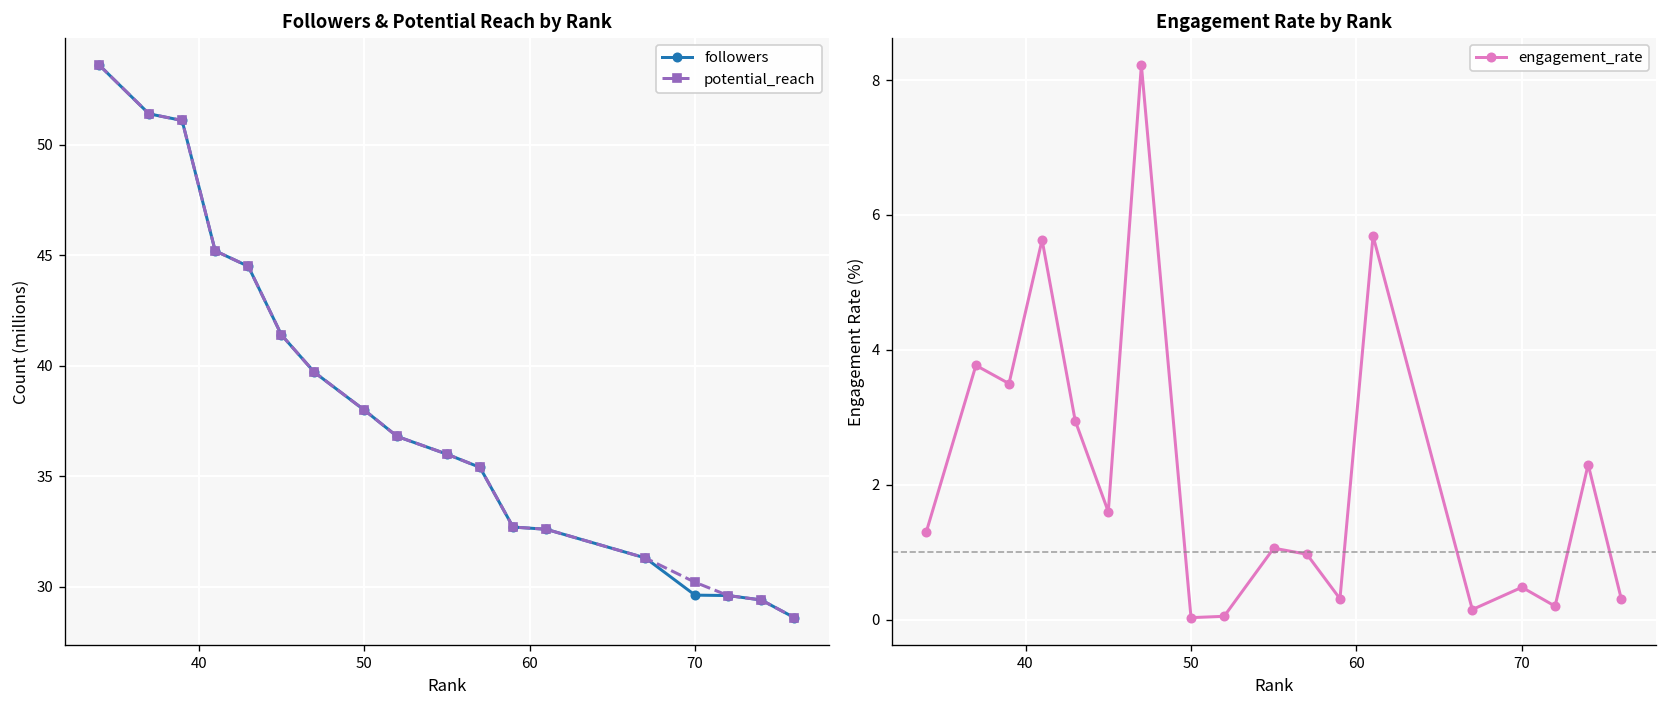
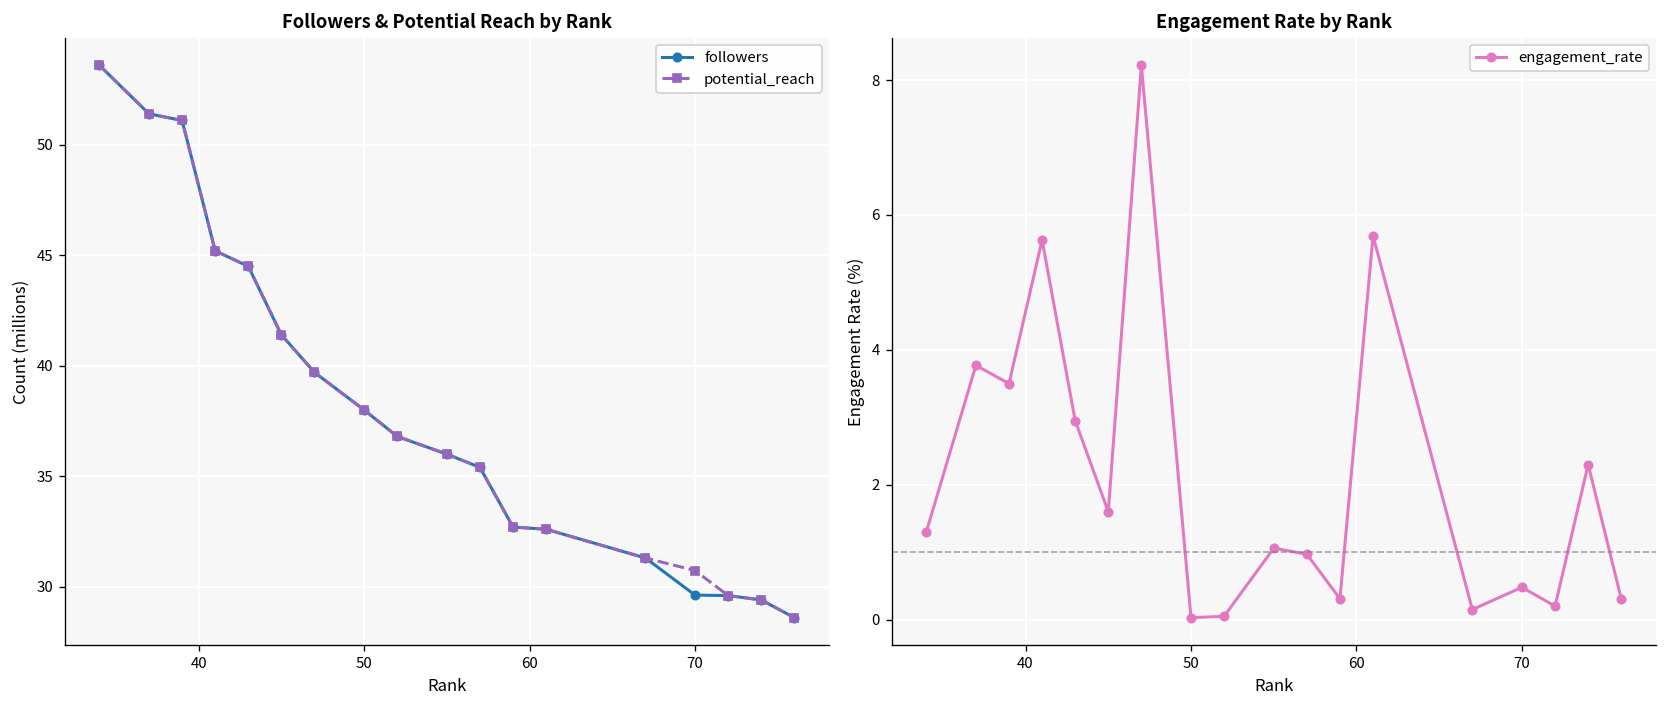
Followers & Potential Reach by Rank, potential_reach, 70: 30.2 -> 30.7
